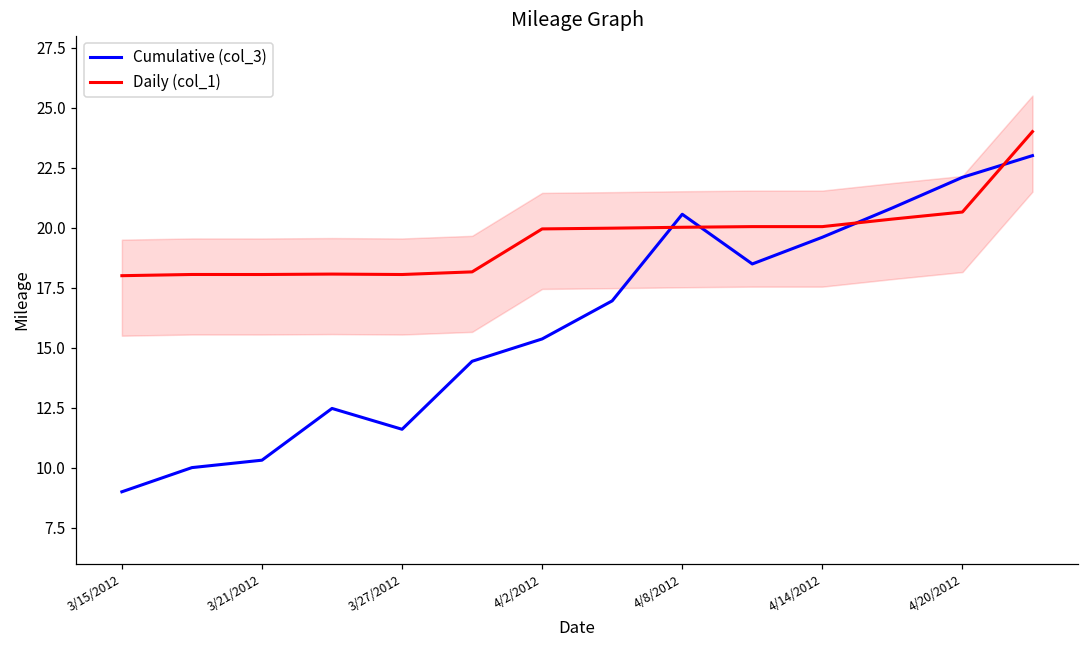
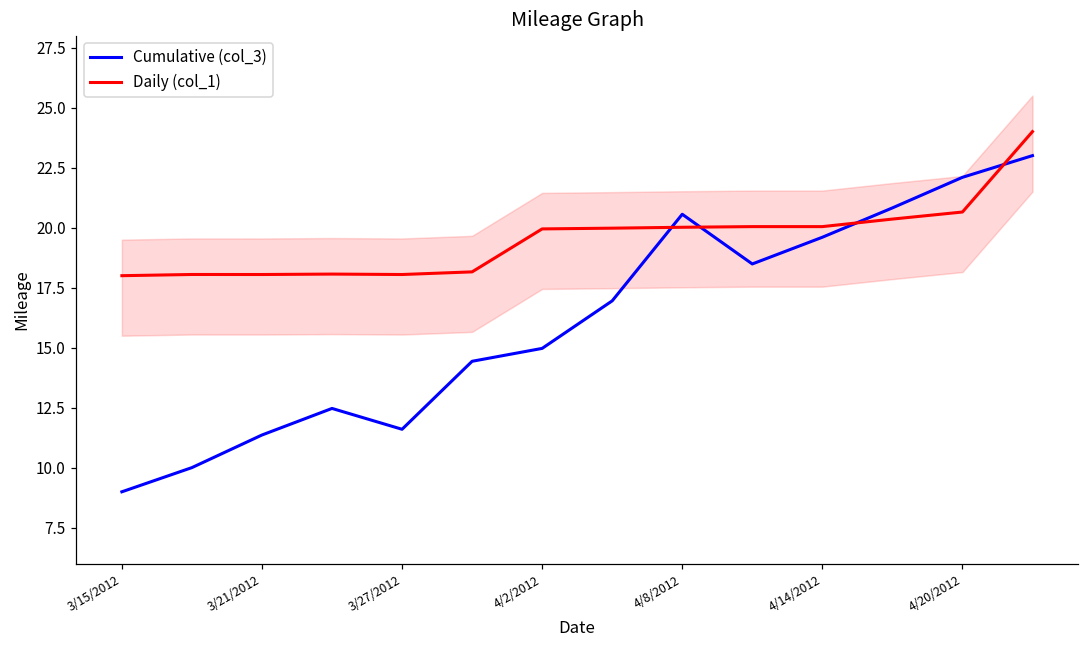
Cumulative (col_3), 3/21/2012: 10.3 -> 11.4
Cumulative (col_3), 4/2/2012: 15.4 -> 15.0
